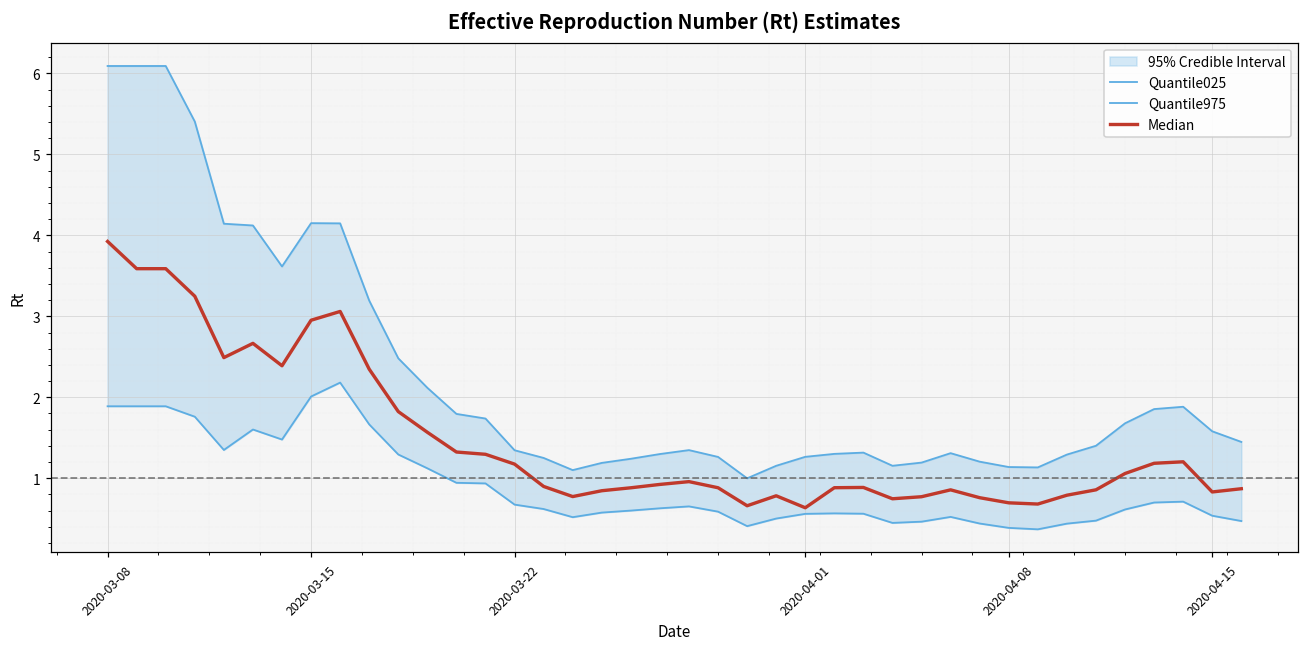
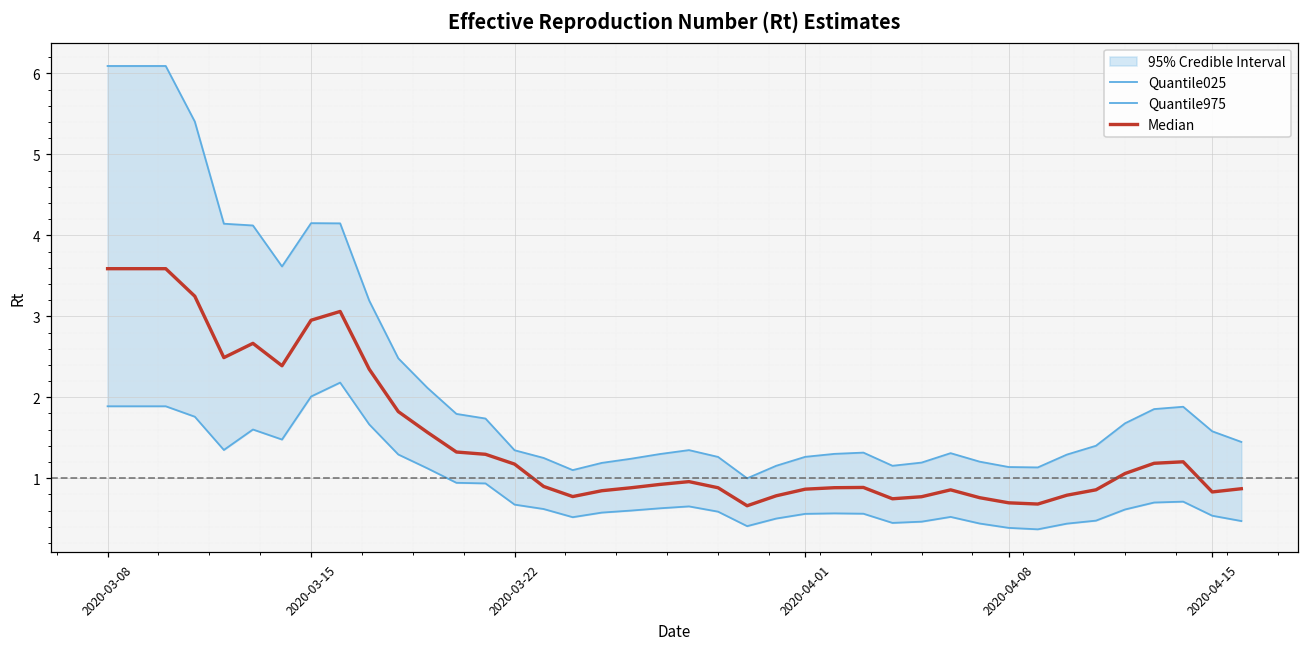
Median, 2020-03-08: 3.9 -> 3.6
Median, 2020-04-01: 0.6 -> 0.9
